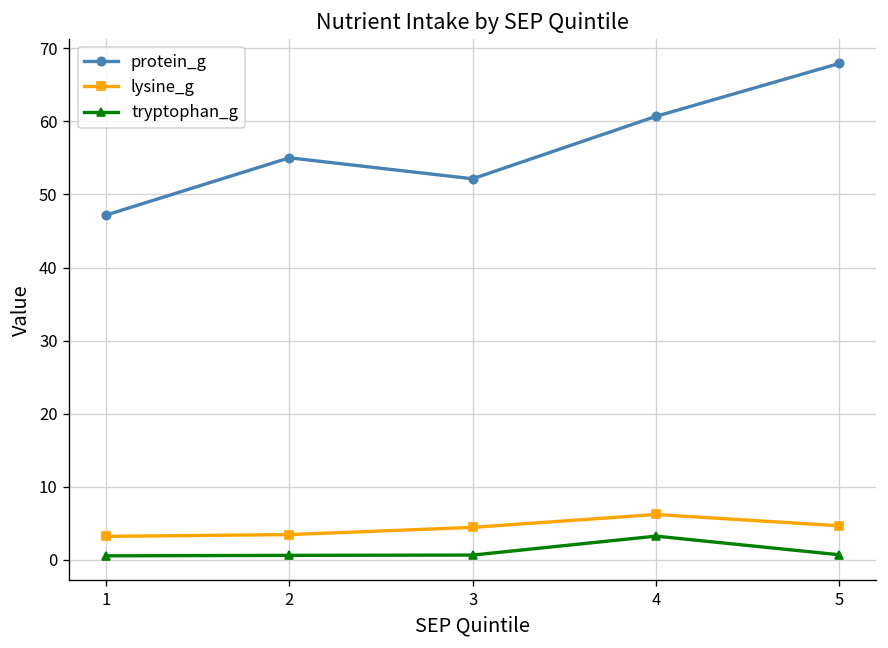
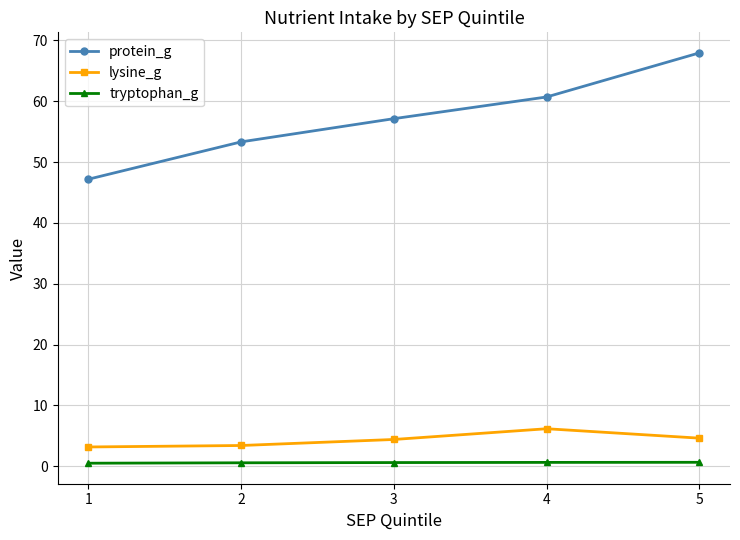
protein_g, 2: 55 -> 53
protein_g, 3: 52 -> 57
tryptophan_g, 4: 3 -> 1
